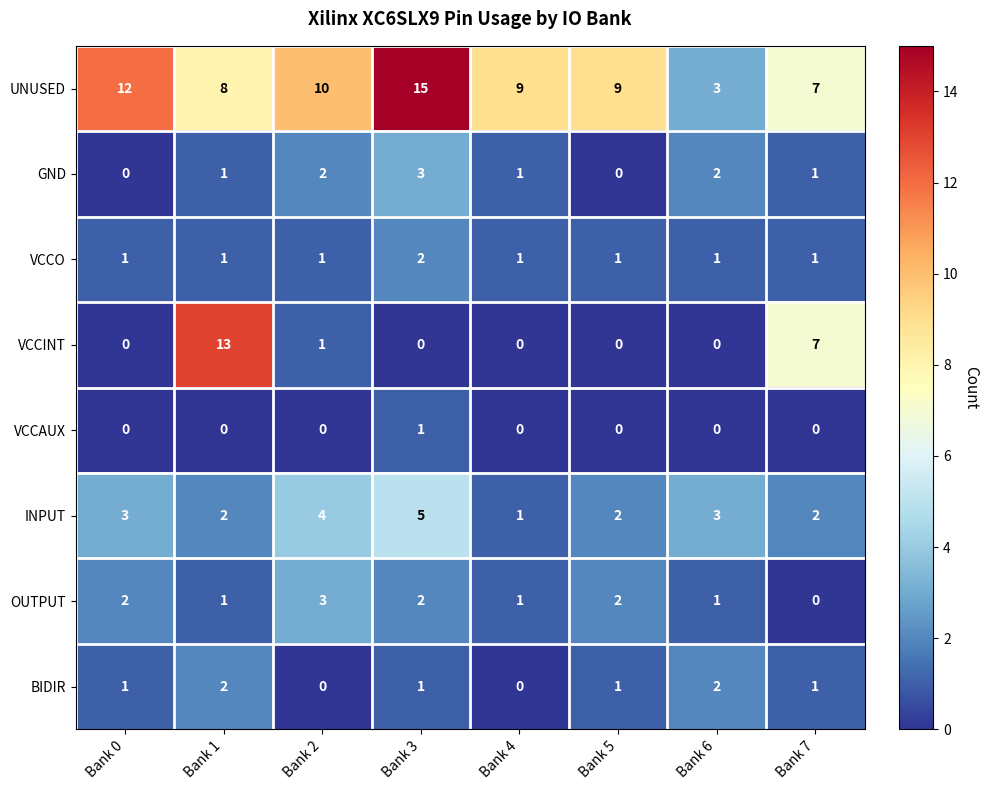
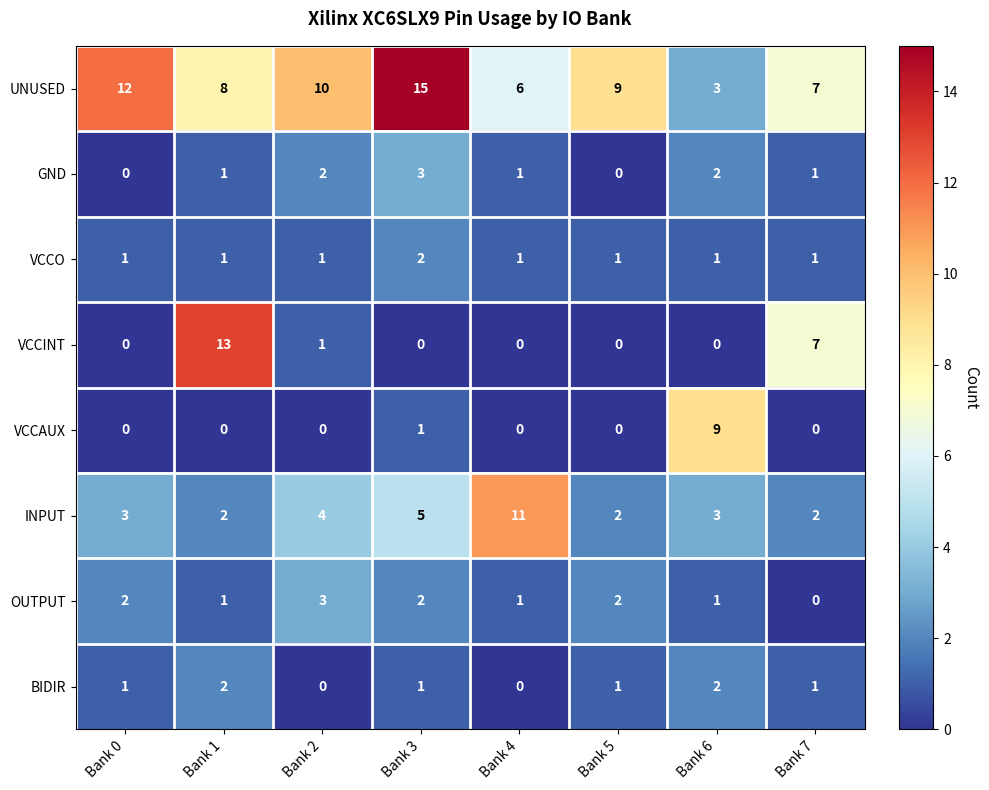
UNUSED, Bank 4: 9 -> 6
VCCAUX, Bank 6: 0 -> 9
INPUT, Bank 4: 1 -> 11
